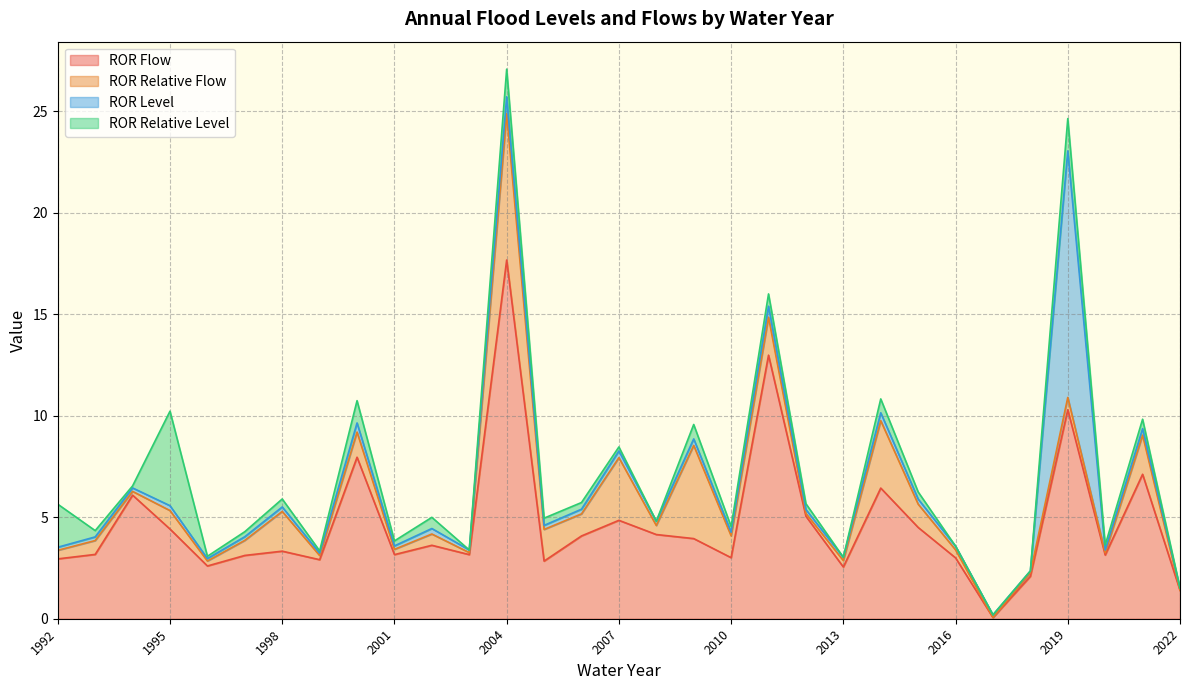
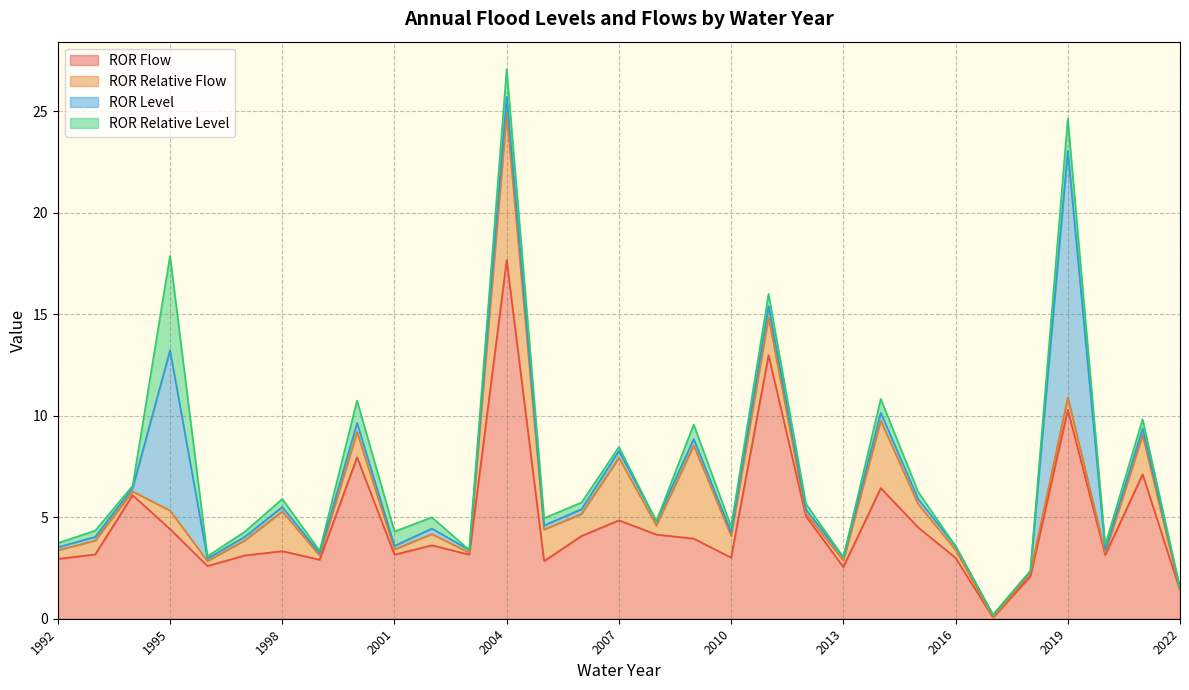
ROR Relative Level, 1992: 2.1 -> 0.2
ROR Level, 1995: 0.2 -> 7.9
ROR Relative Level, 2001: 0.2 -> 0.7
